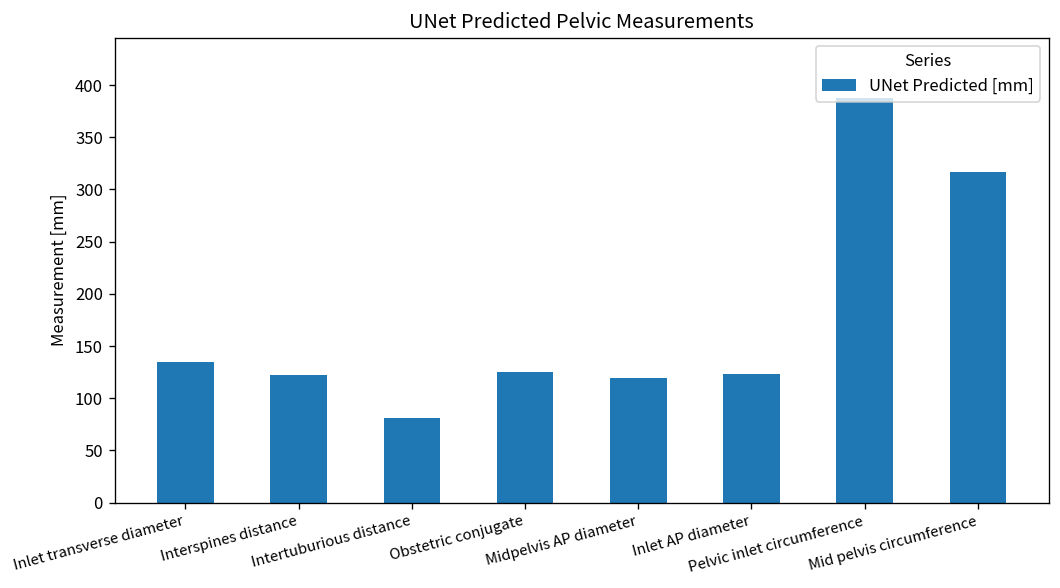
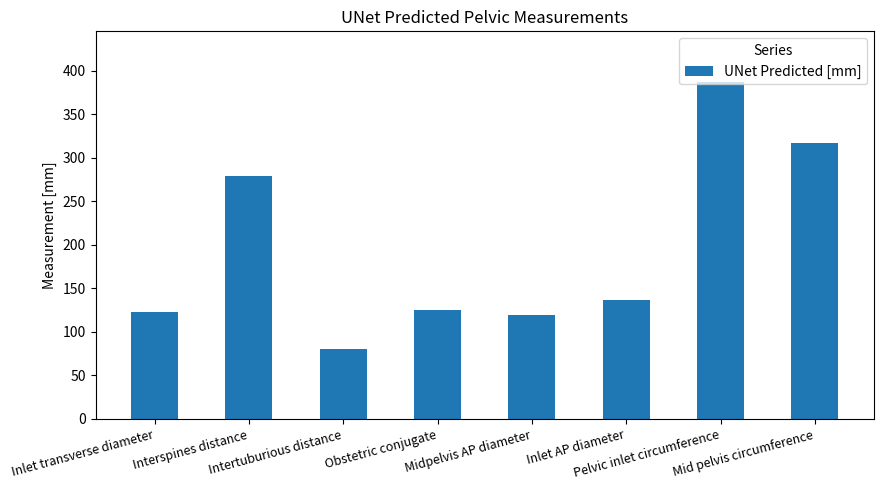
Inlet transverse diameter: 130 -> 120
Interspines distance: 120 -> 280
Inlet AP diameter: 120 -> 140
